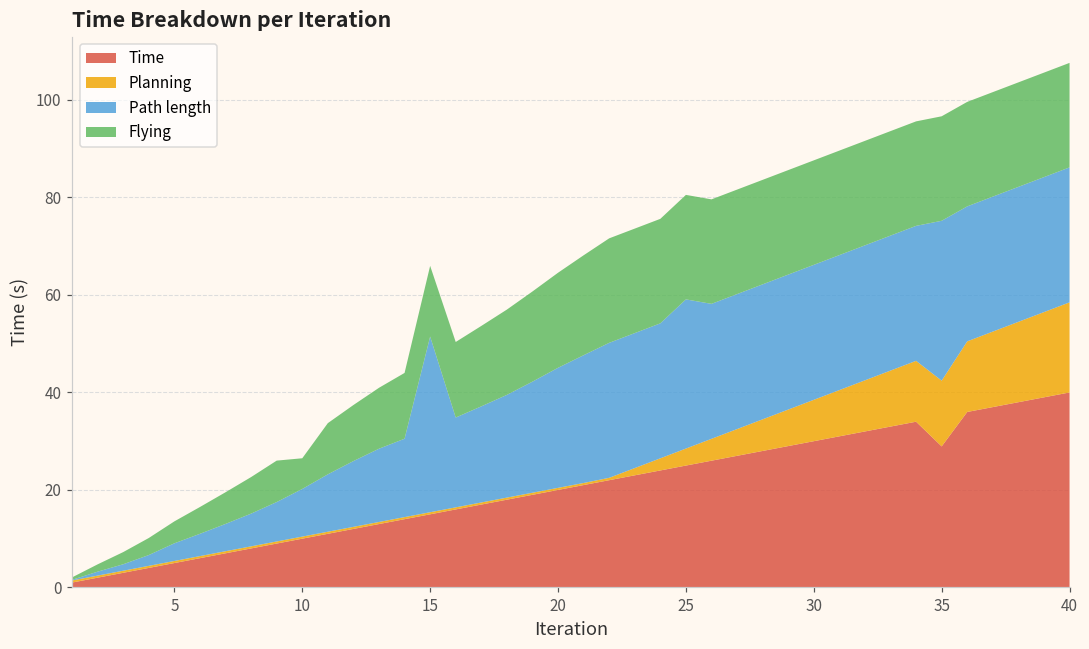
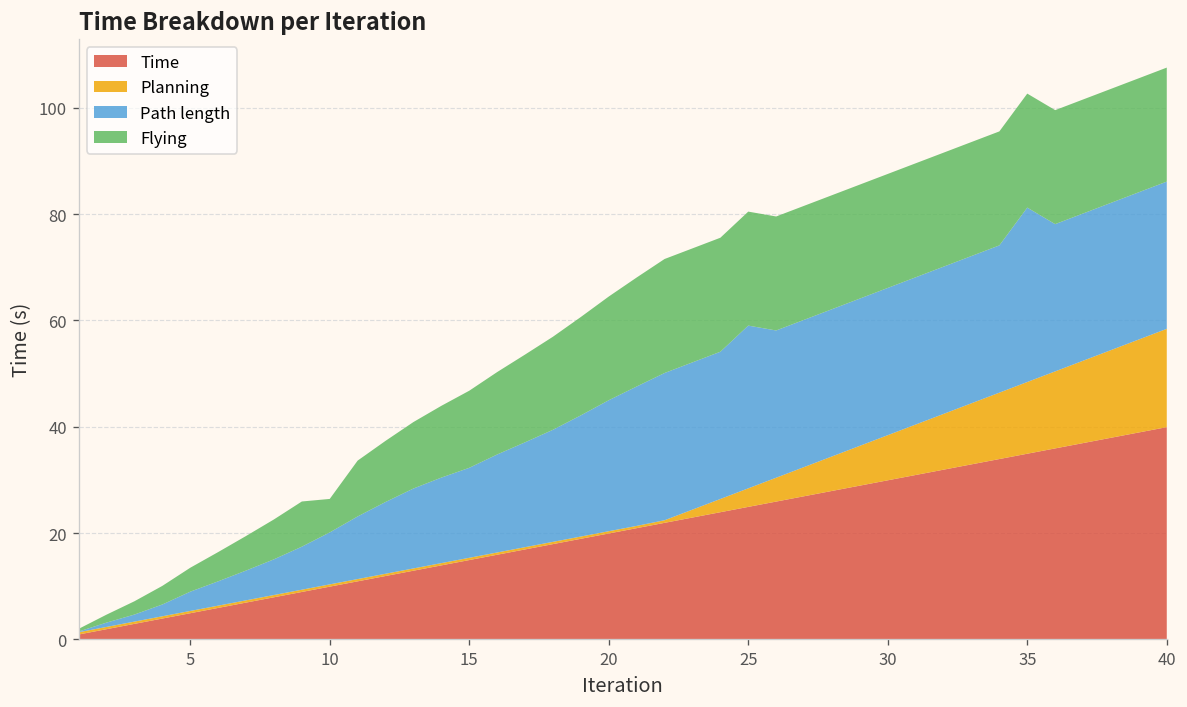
Path length, 15: 36 -> 17
Time, 35: 29 -> 35
